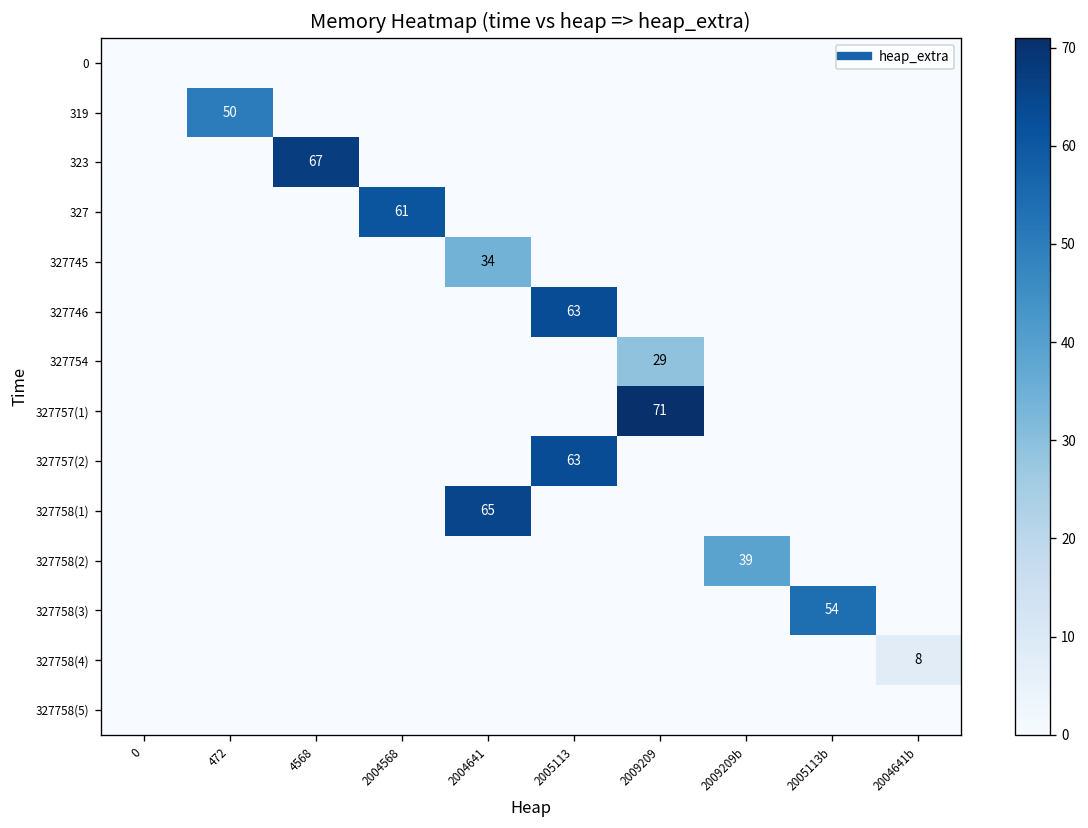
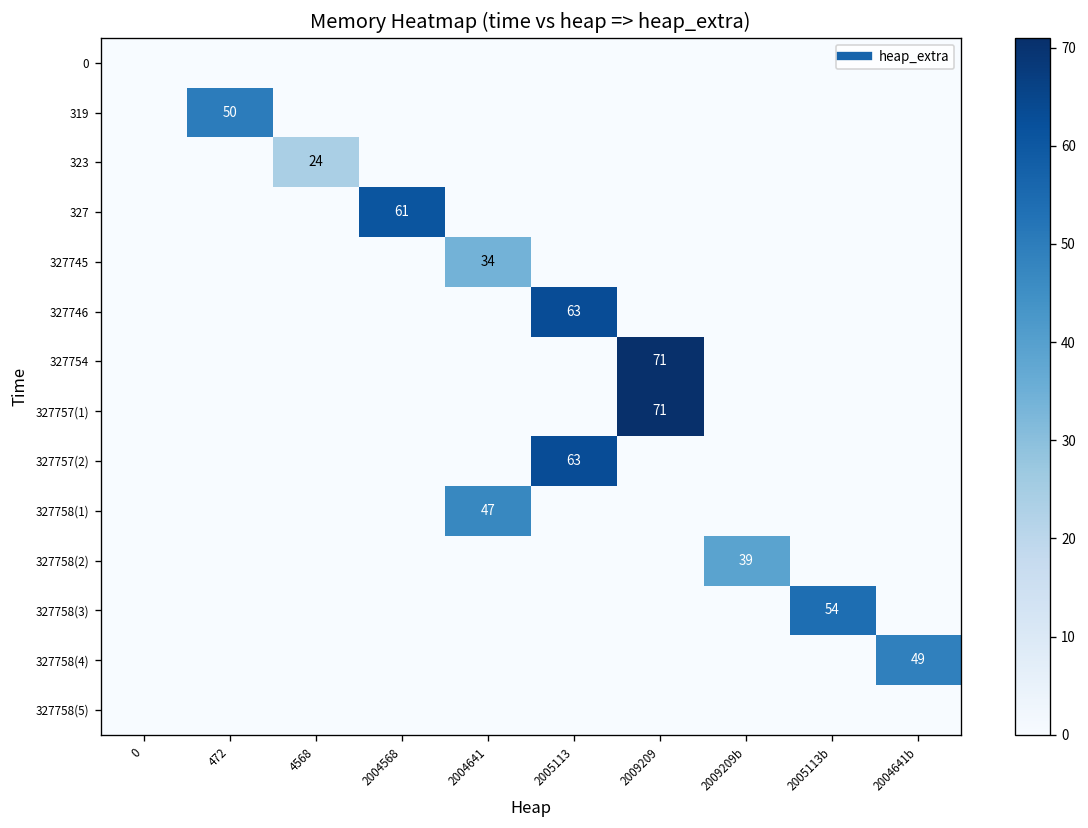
323, 4568: 67 -> 24
327754, 2009209: 29 -> 71
327758(1), 2004641: 65 -> 47
327758(4), 2004641b: 8 -> 49
